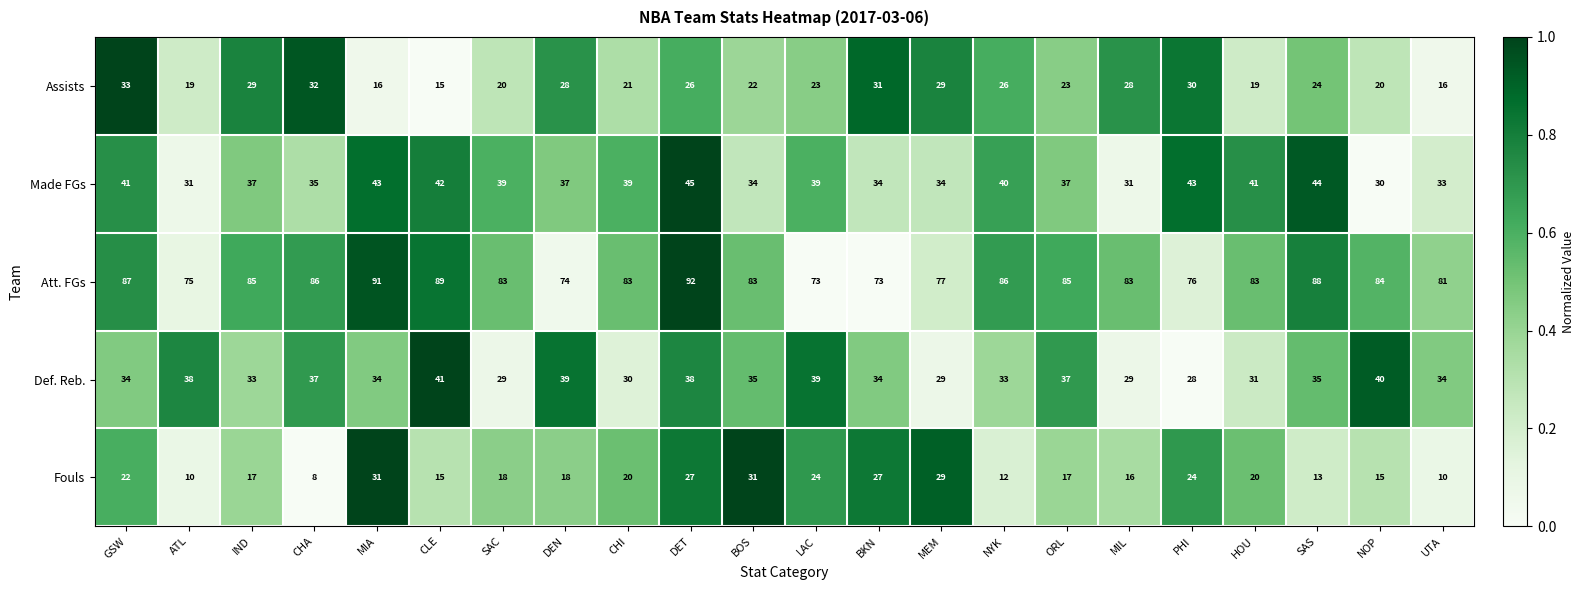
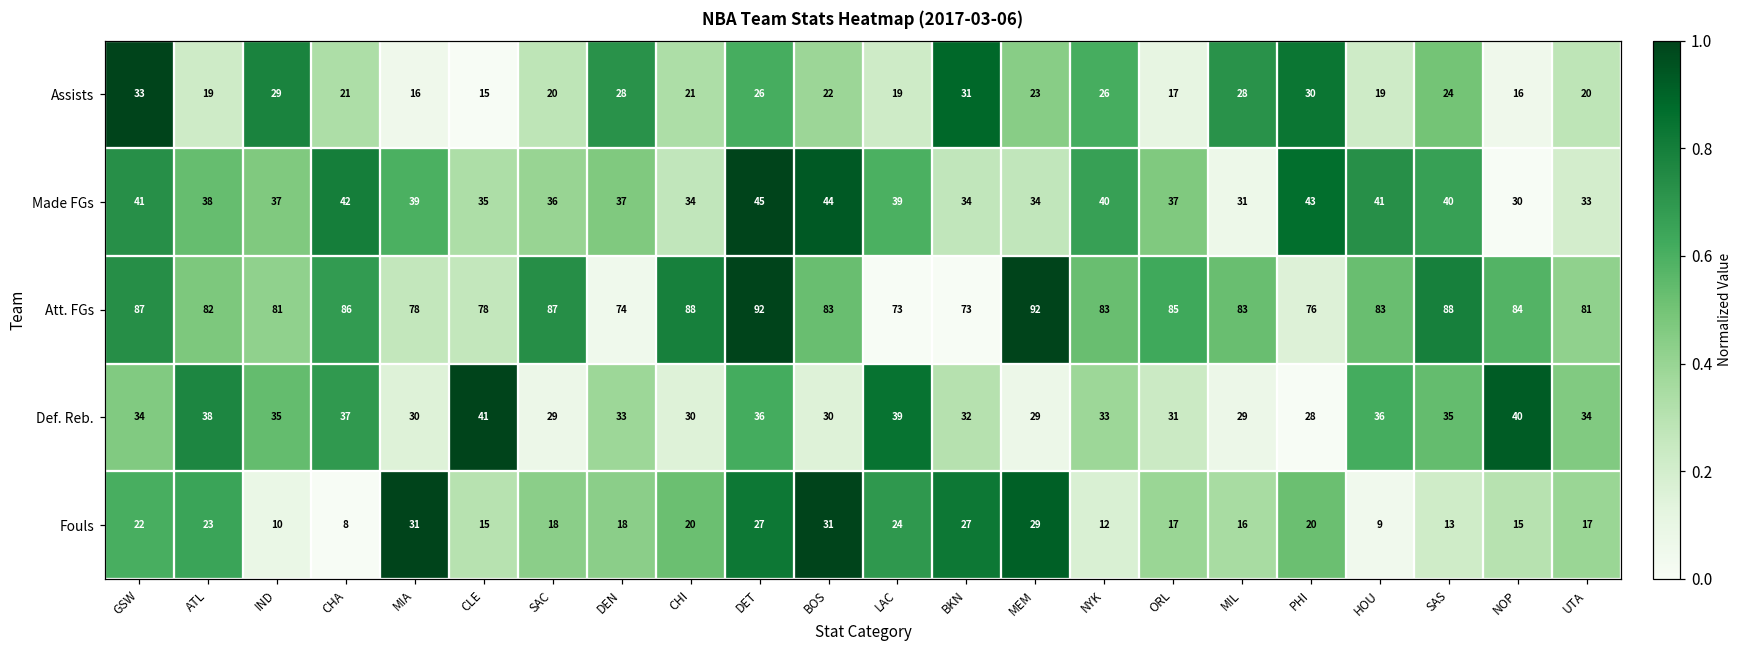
Assists, CHA: 32 -> 21
Assists, LAC: 23 -> 19
Assists, MEM: 29 -> 23
Assists, ORL: 23 -> 17
Assists, NOP: 20 -> 16
Assists, UTA: 16 -> 20
Made FGs, ATL: 31 -> 38
Made FGs, CHA: 35 -> 42
Made FGs, MIA: 43 -> 39
Made FGs, CLE: 42 -> 35
Made FGs, SAC: 39 -> 36
Made FGs, CHI: 39 -> 34
Made FGs, BOS: 34 -> 44
Made FGs, SAS: 44 -> 40
Att. FGs, ATL: 75 -> 82
Att. FGs, IND: 85 -> 81
Att. FGs, MIA: 91 -> 78
Att. FGs, CLE: 89 -> 78
Att. FGs, SAC: 83 -> 87
Att. FGs, CHI: 83 -> 88
Att. FGs, MEM: 77 -> 92
Att. FGs, NYK: 86 -> 83
Def. Reb., IND: 33 -> 35
Def. Reb., MIA: 34 -> 30
Def. Reb., DEN: 39 -> 33
Def. Reb., DET: 38 -> 36
Def. Reb., BOS: 35 -> 30
Def. Reb., BKN: 34 -> 32
Def. Reb., ORL: 37 -> 31
Def. Reb., HOU: 31 -> 36
Fouls, ATL: 10 -> 23
Fouls, IND: 17 -> 10
Fouls, PHI: 24 -> 20
Fouls, HOU: 20 -> 9
Fouls, UTA: 10 -> 17
